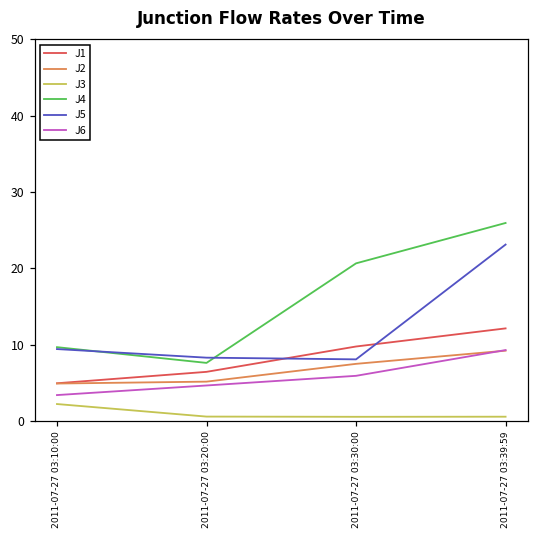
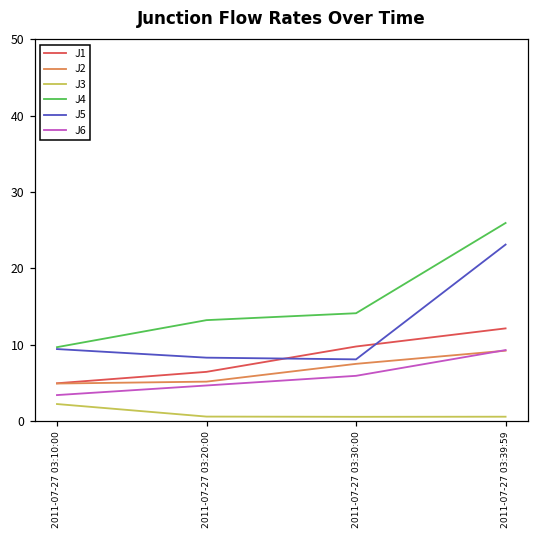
J4, 2011-07-27 03:20:00: 8 -> 13
J4, 2011-07-27 03:30:00: 21 -> 14
